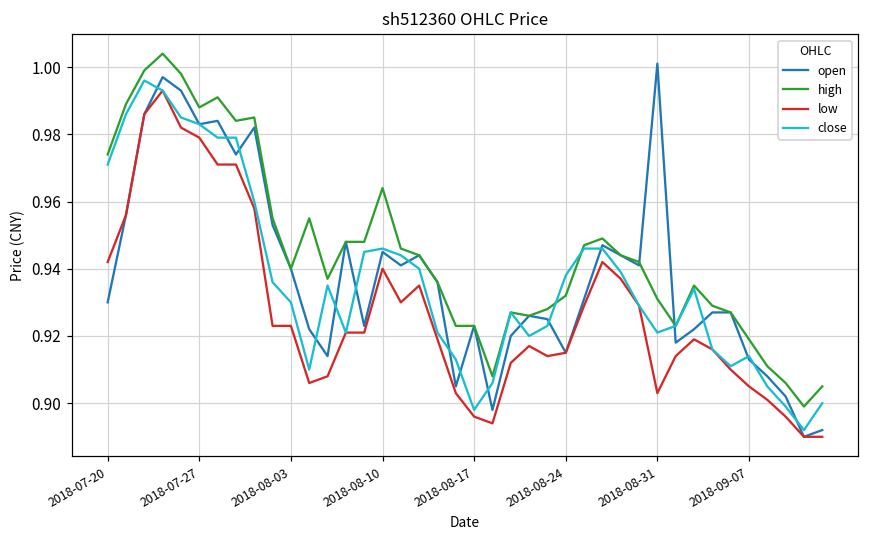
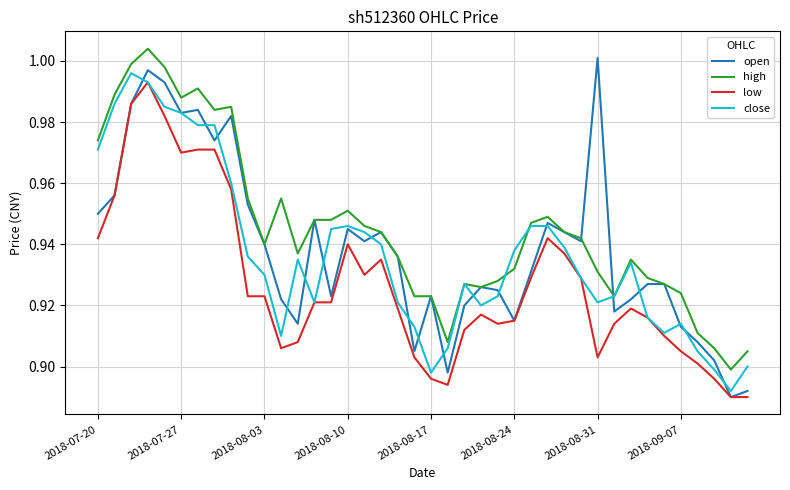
open, 2018-07-20: 0.93 -> 0.95
low, 2018-07-27: 0.979 -> 0.970
high, 2018-08-10: 0.964 -> 0.951
high, 2018-09-07: 0.919 -> 0.924
